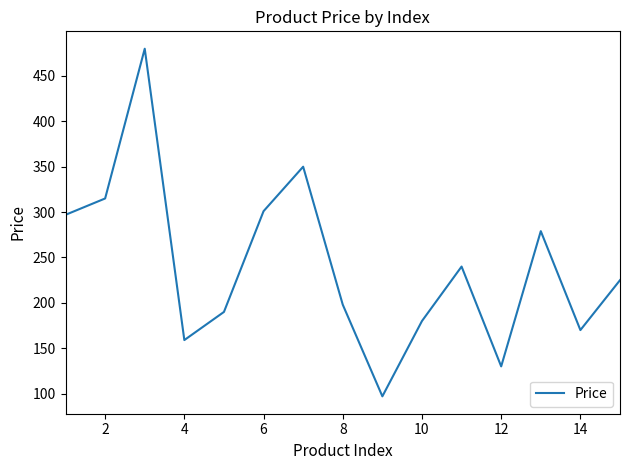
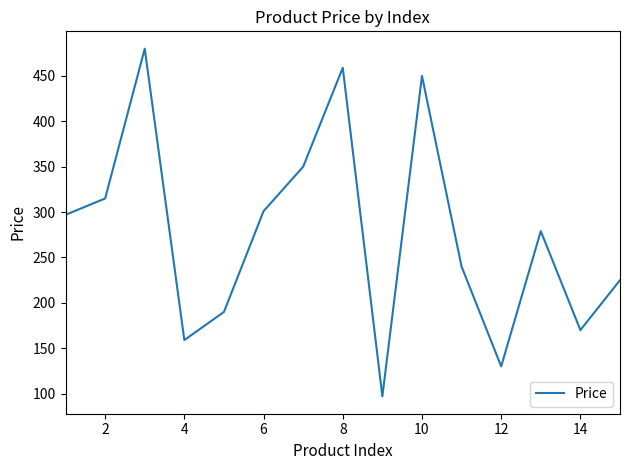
8: 200 -> 460
10: 180 -> 450
